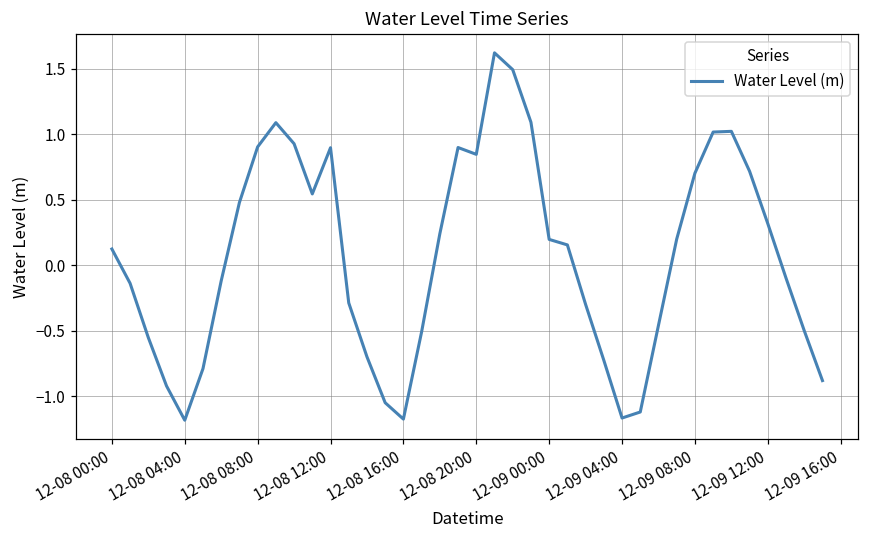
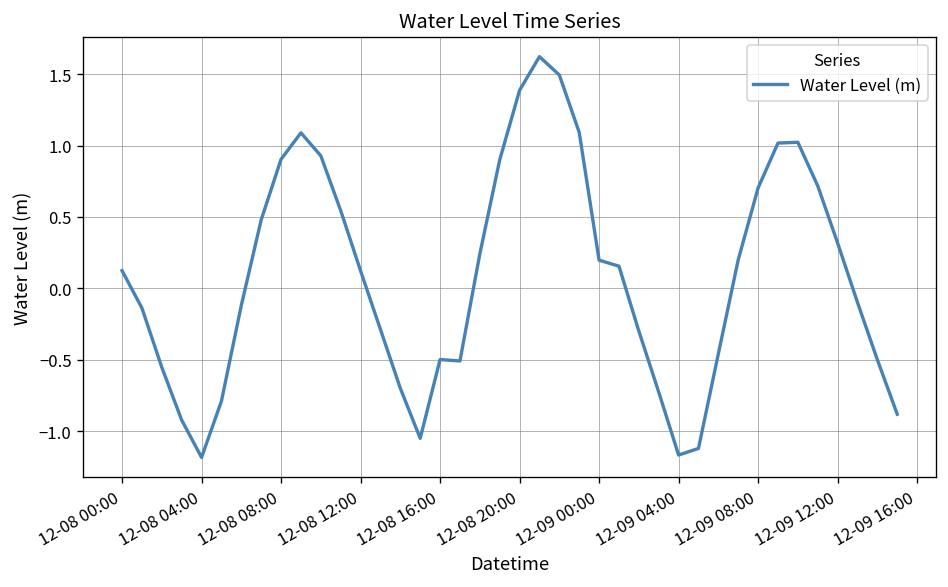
12-08 12:00: 0.90 -> 0.12
12-08 16:00: -1.18 -> -0.50
12-08 20:00: 0.85 -> 1.39
